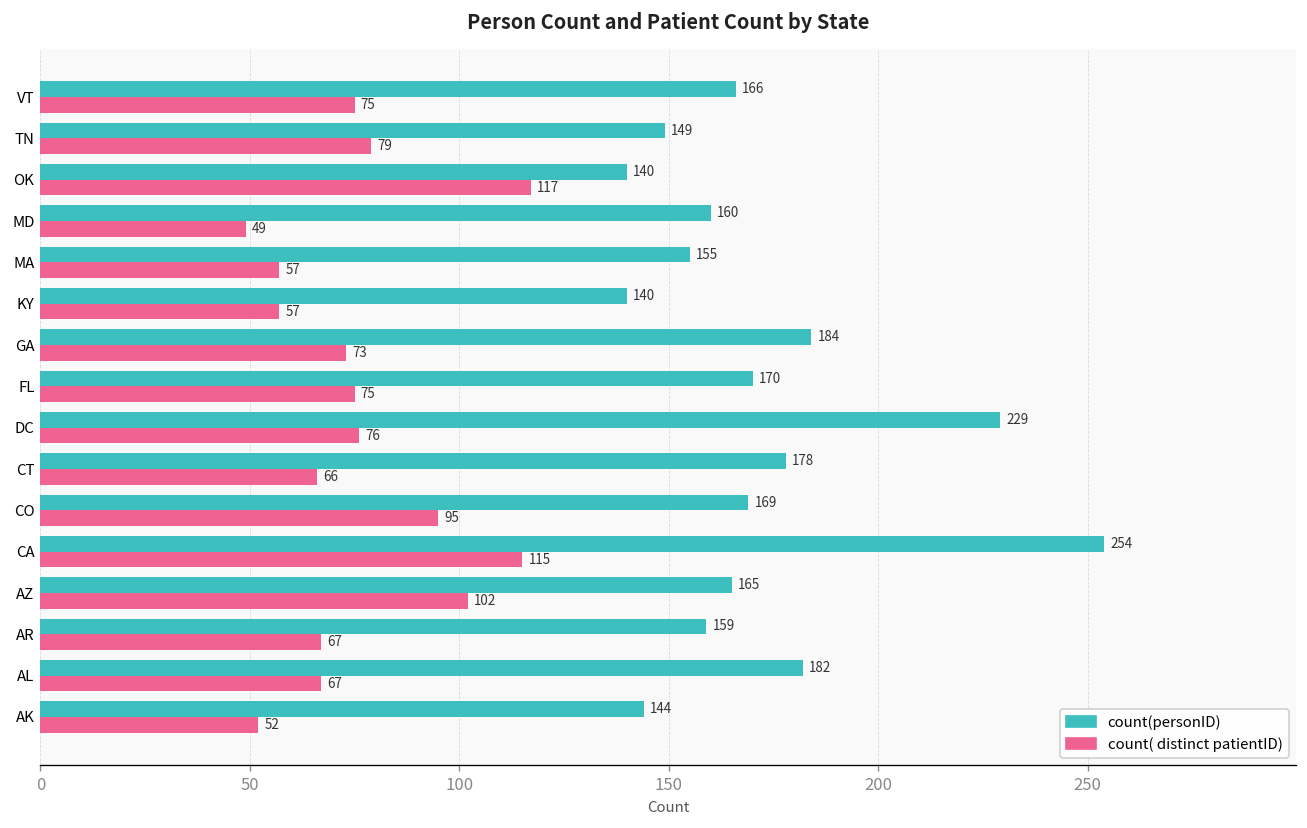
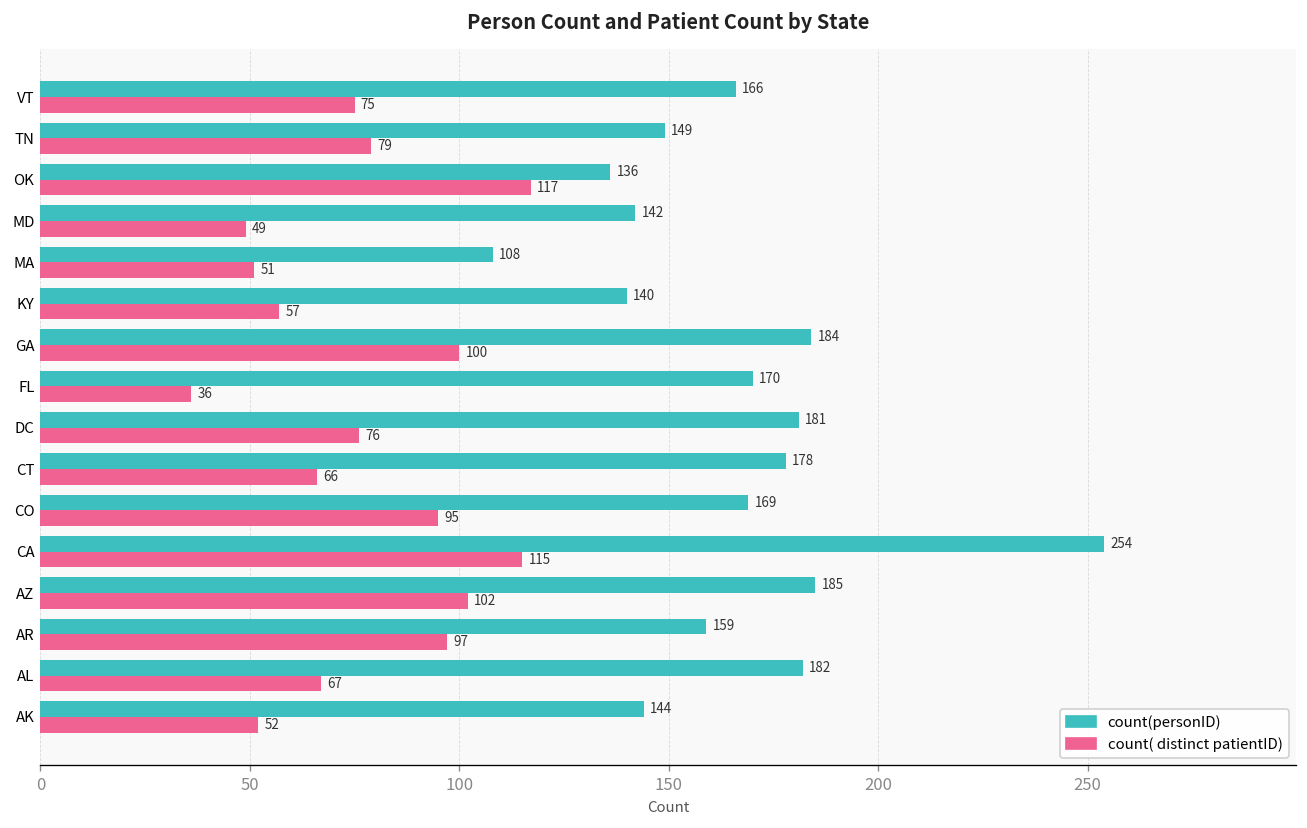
count(personID), OK: 140 -> 136
count(personID), MD: 160 -> 142
count(personID), MA: 155 -> 108
count( distinct patientID), MA: 57 -> 51
count( distinct patientID), GA: 73 -> 100
count( distinct patientID), FL: 75 -> 36
count(personID), DC: 229 -> 181
count(personID), AZ: 165 -> 185
count( distinct patientID), AR: 67 -> 97
